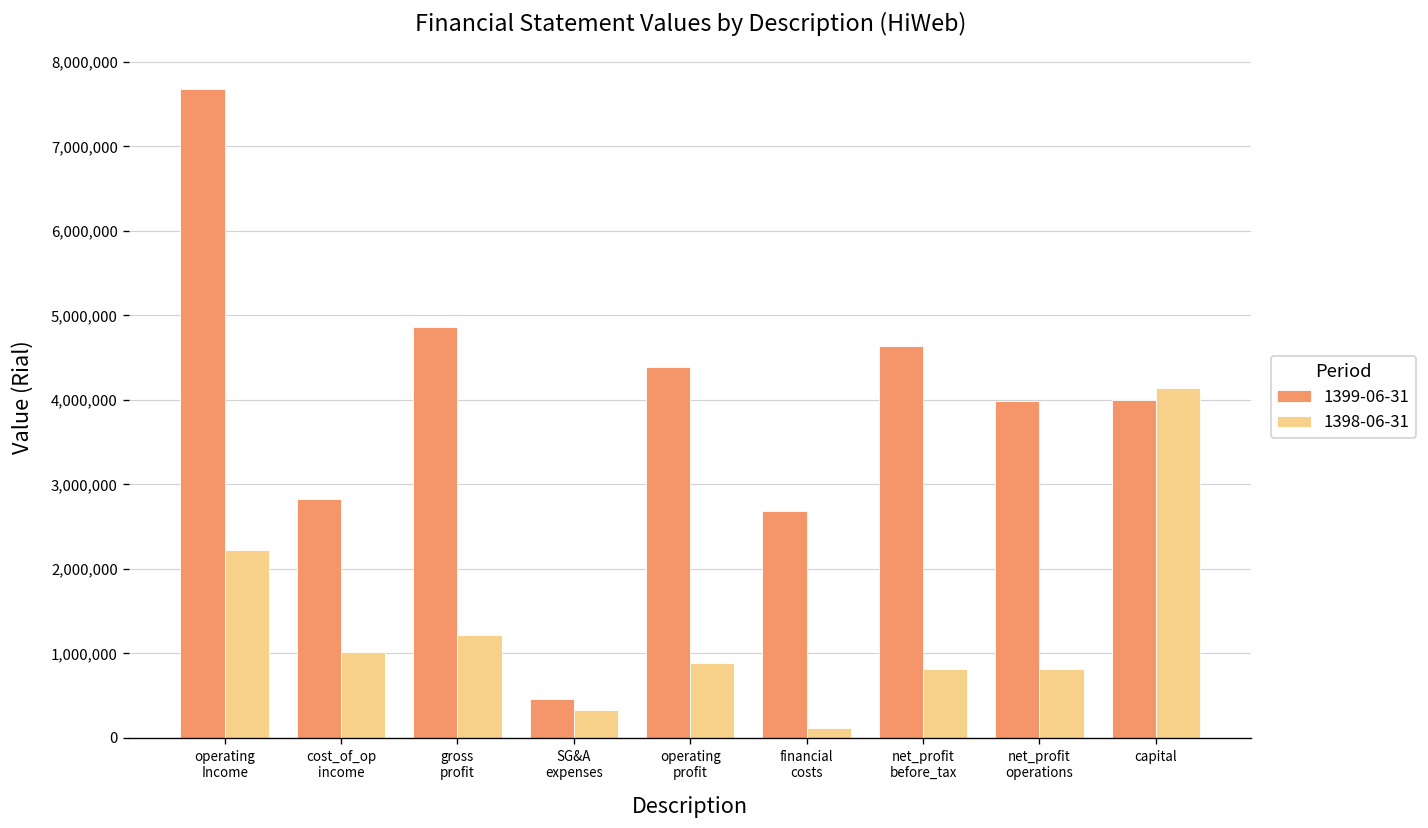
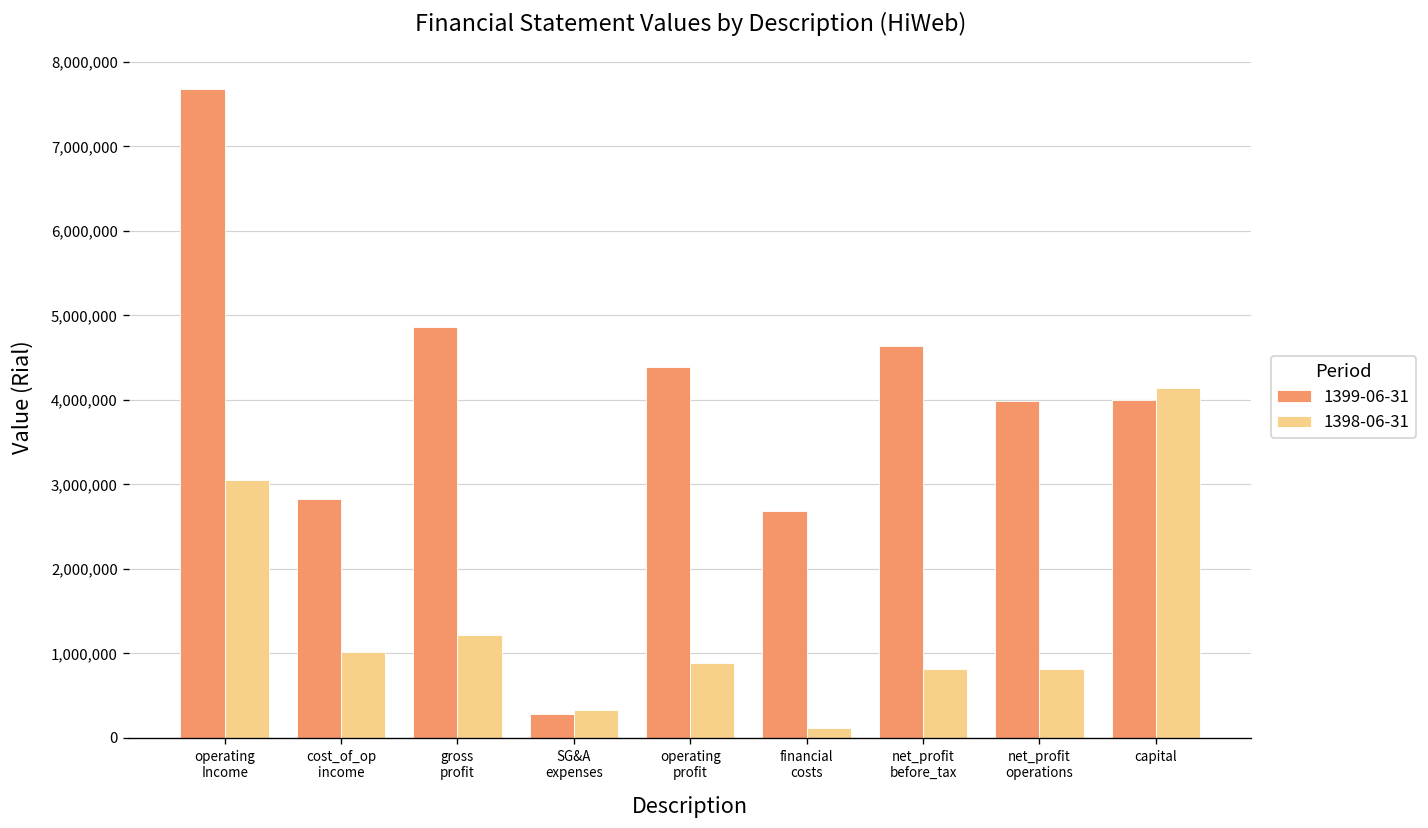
1398-06-31, operating Income: 2,200,000 -> 3,100,000
1399-06-31, SG&A expenses: 500,000 -> 300,000
